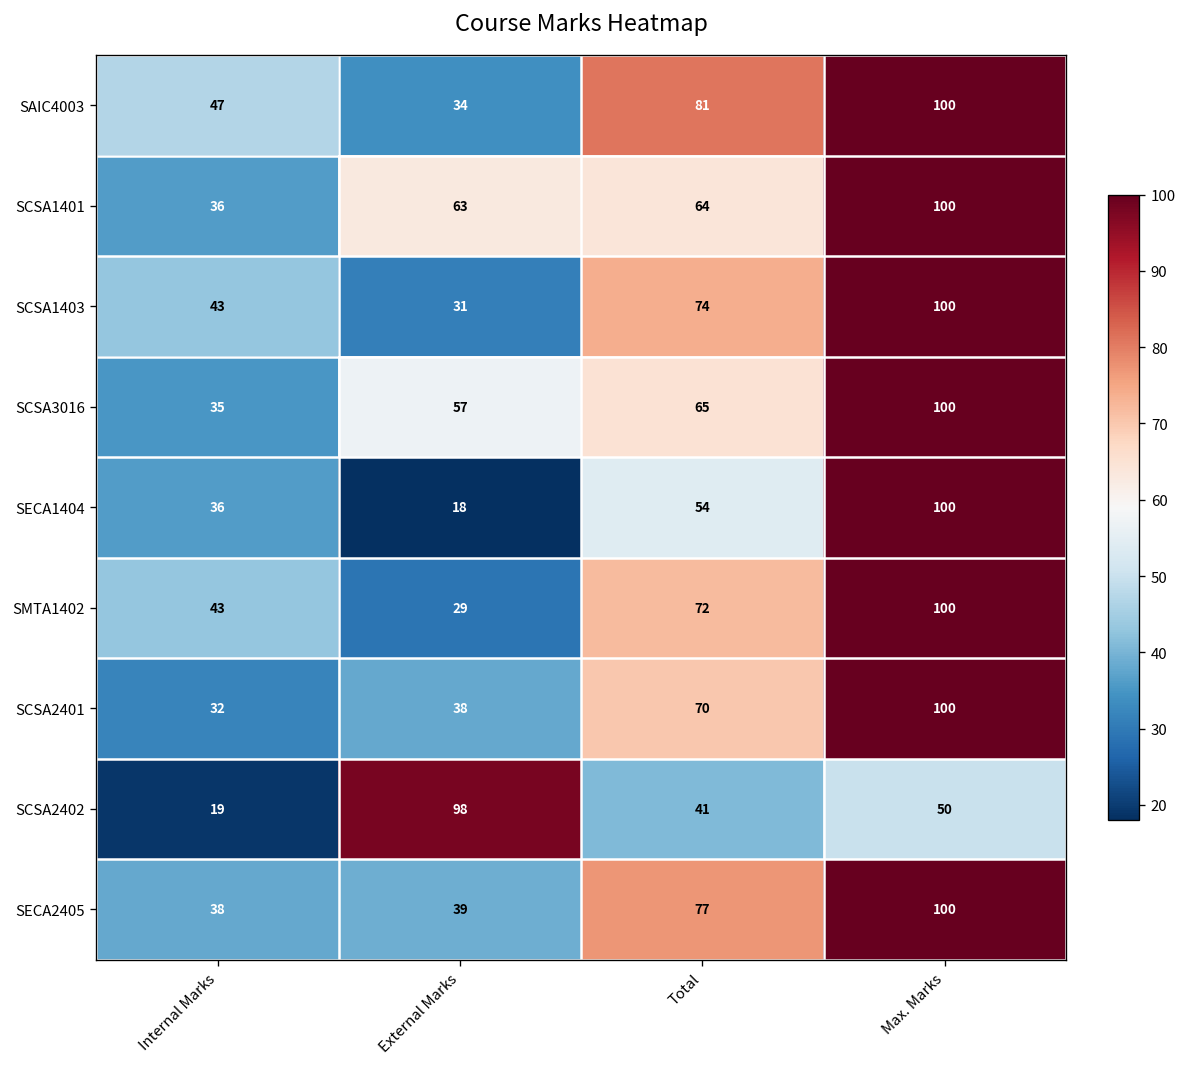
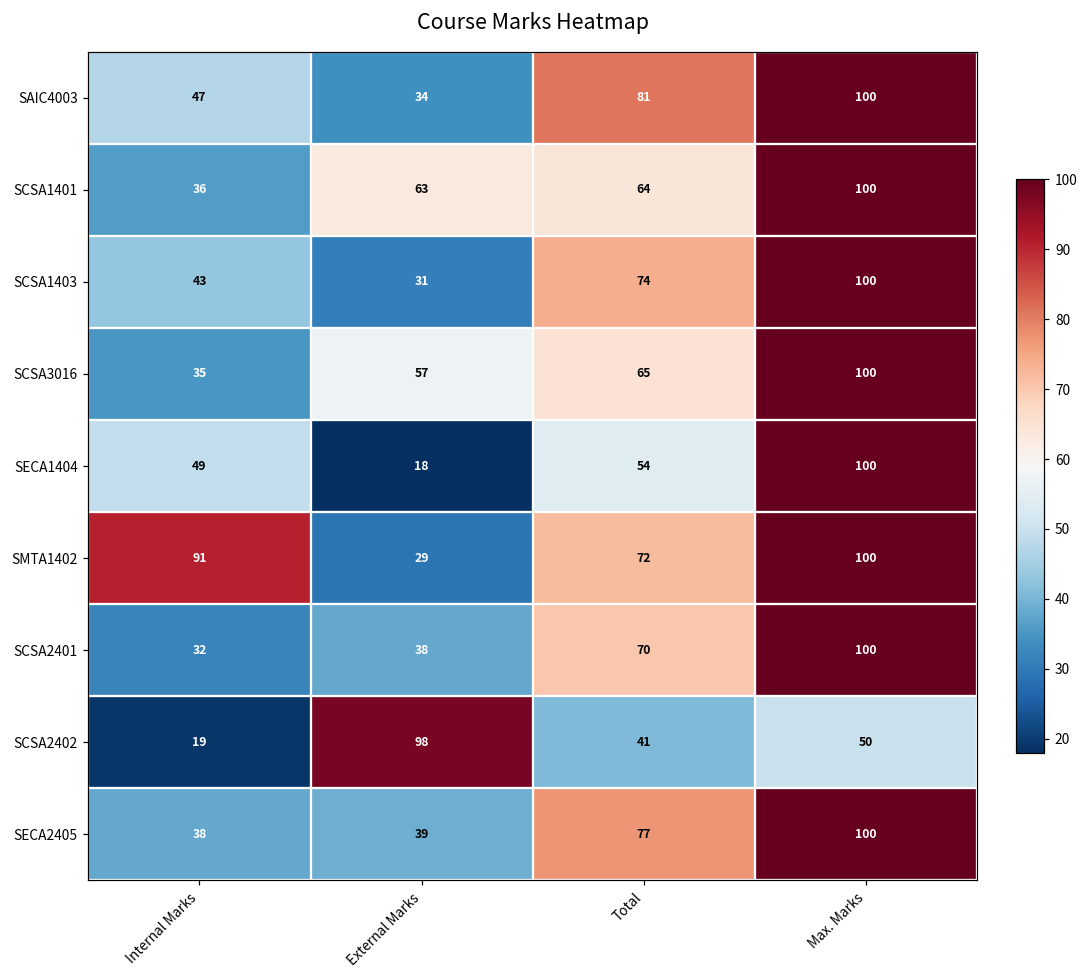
SECA1404, Internal Marks: 36 -> 49
SMTA1402, Internal Marks: 43 -> 91
